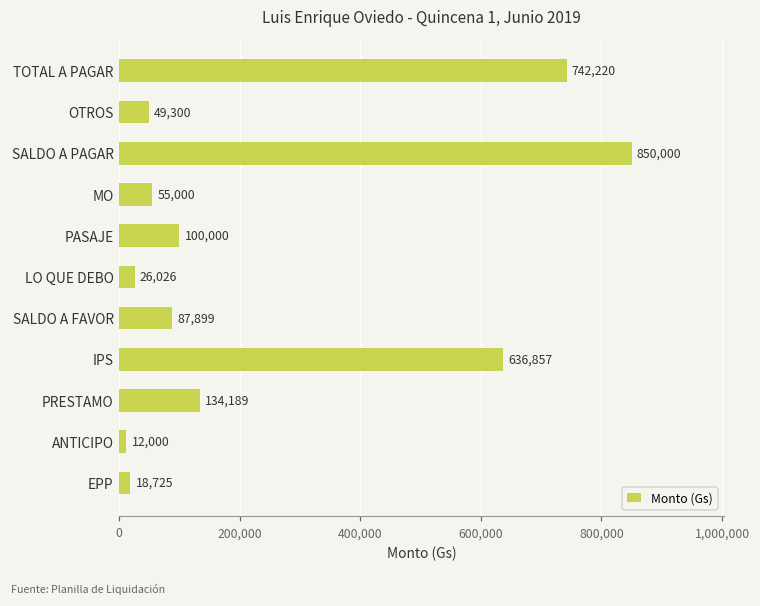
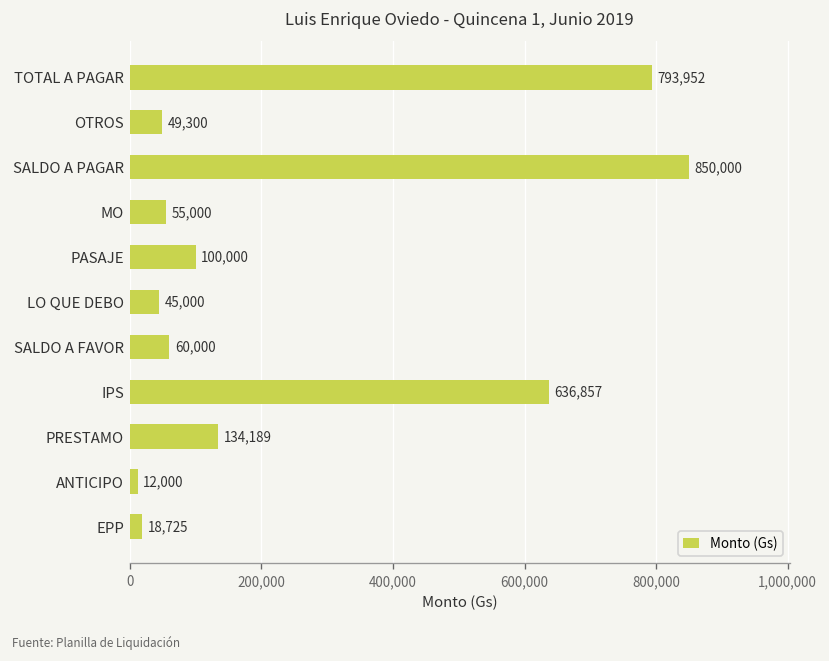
TOTAL A PAGAR: 742,220 -> 793,952
LO QUE DEBO: 26,026 -> 45,000
SALDO A FAVOR: 87,899 -> 60,000
